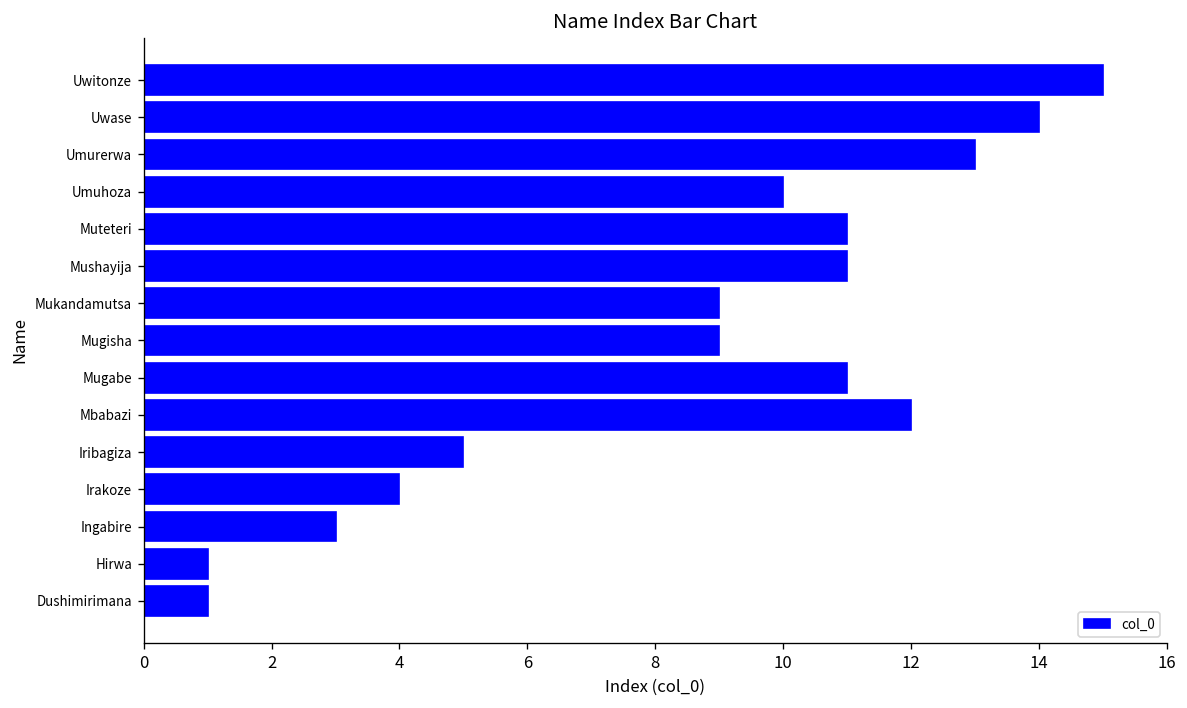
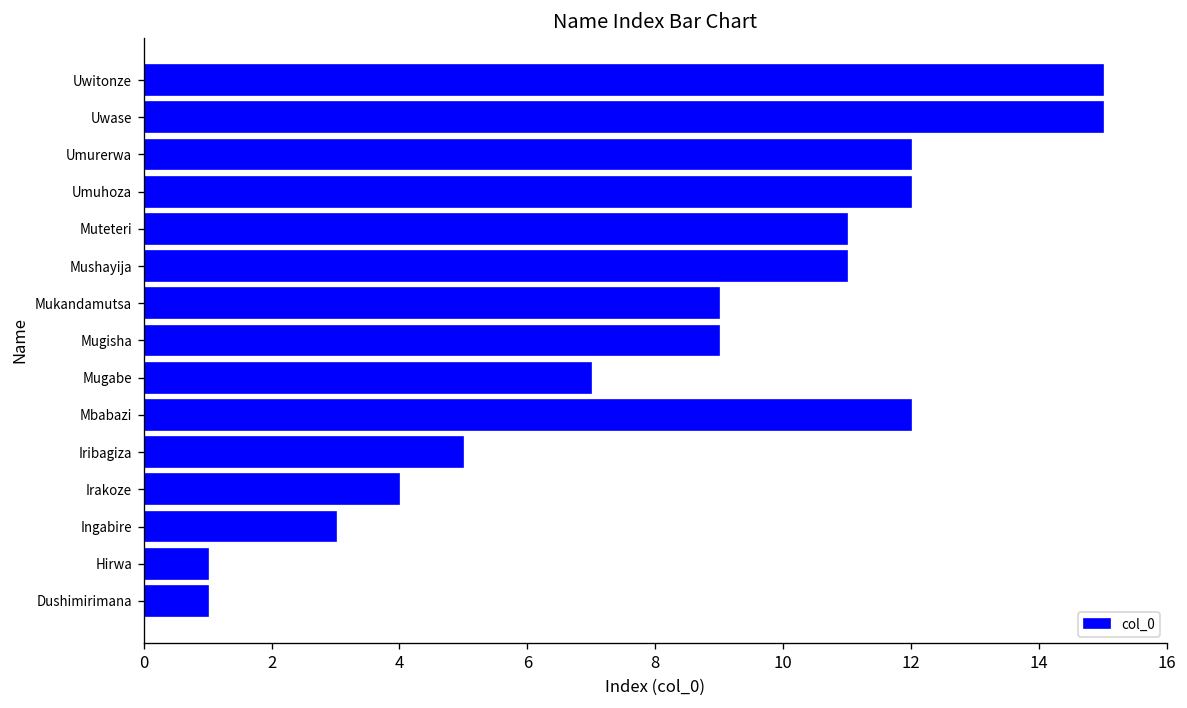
Uwase: 14 -> 15
Umurerwa: 13 -> 12
Umuhoza: 10 -> 12
Mugabe: 11 -> 7
